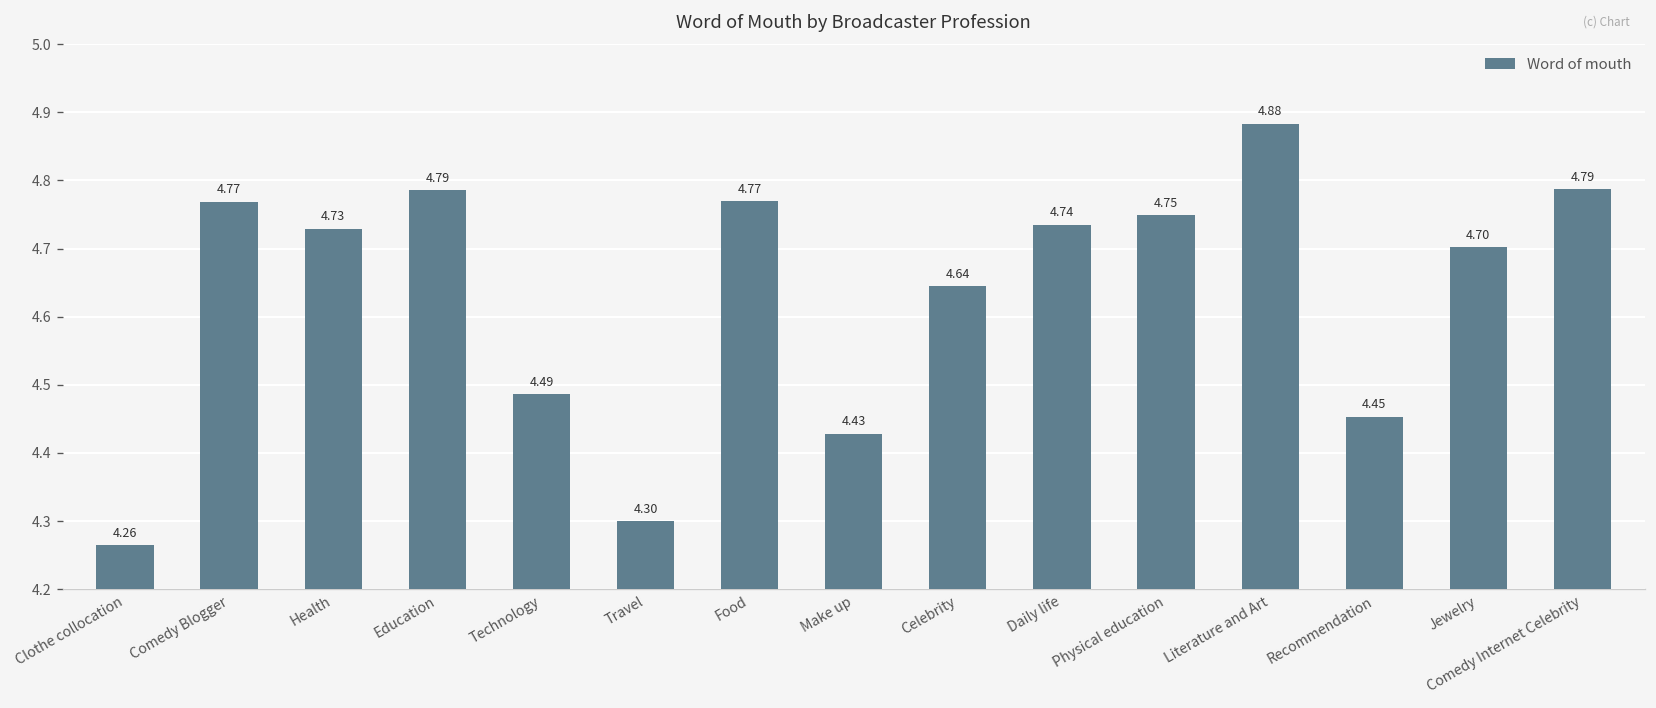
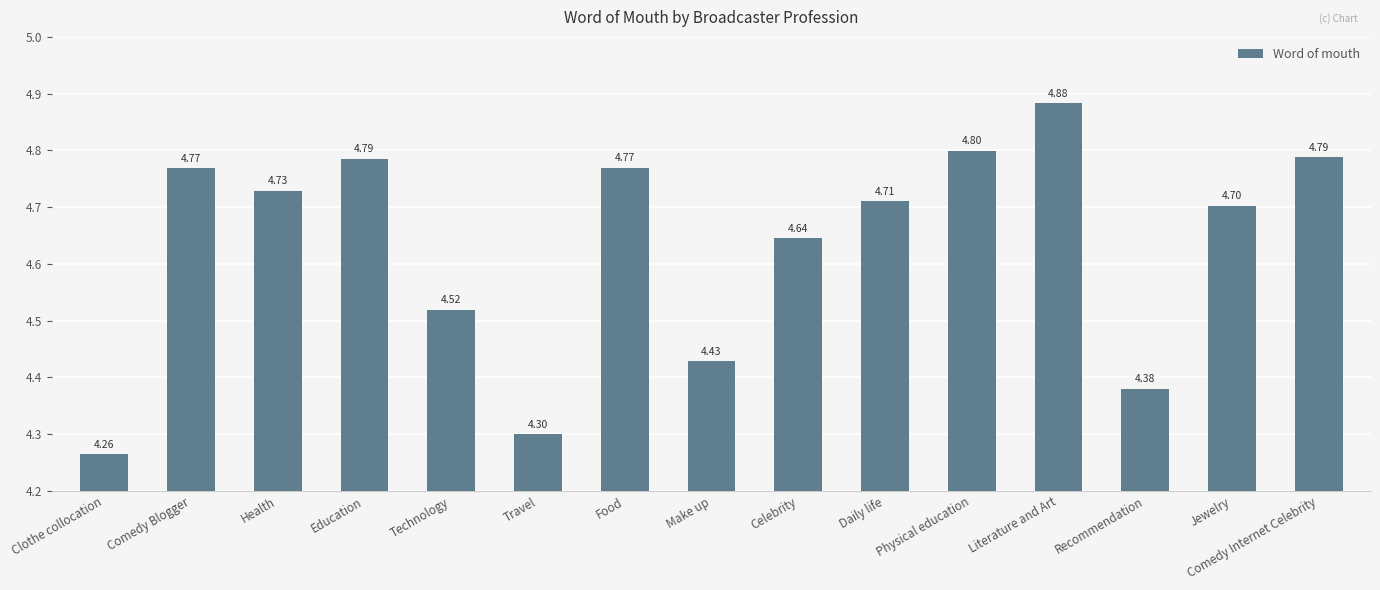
Technology: 4.49 -> 4.52
Daily life: 4.74 -> 4.71
Physical education: 4.75 -> 4.80
Recommendation: 4.45 -> 4.38
